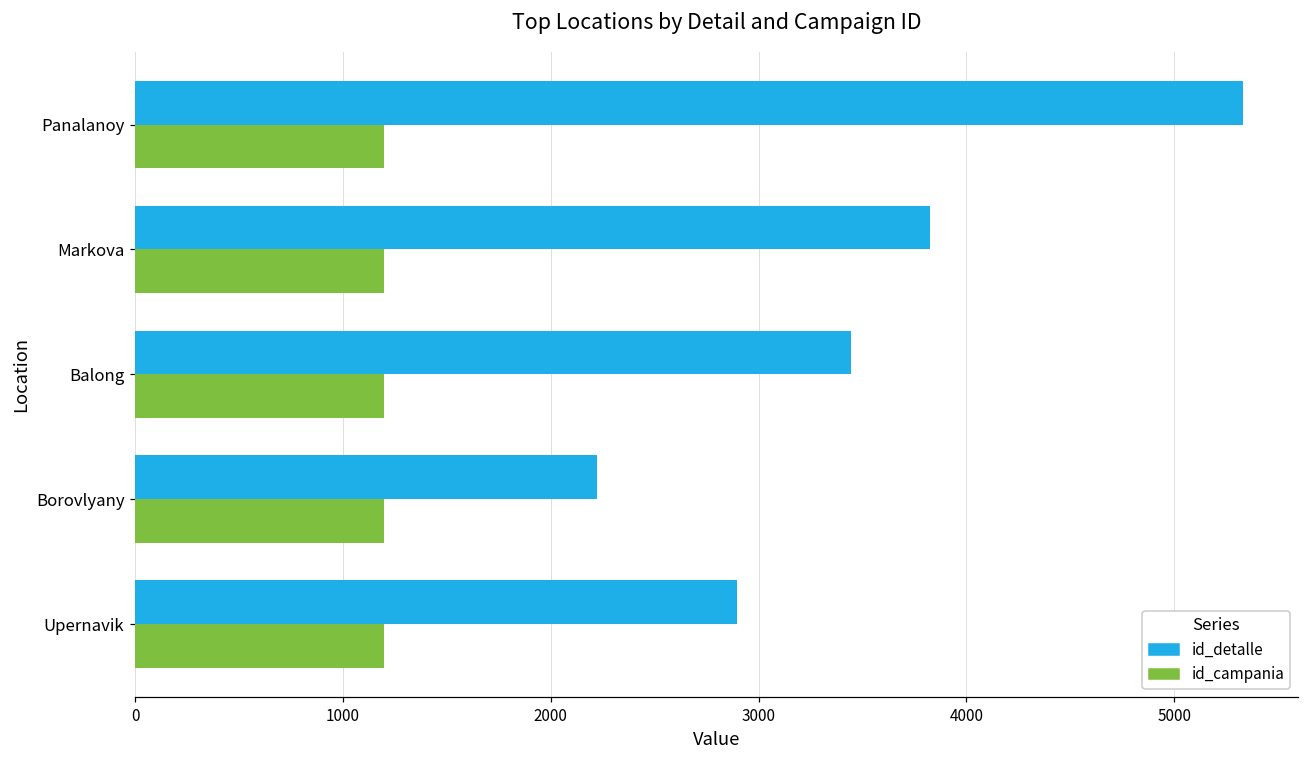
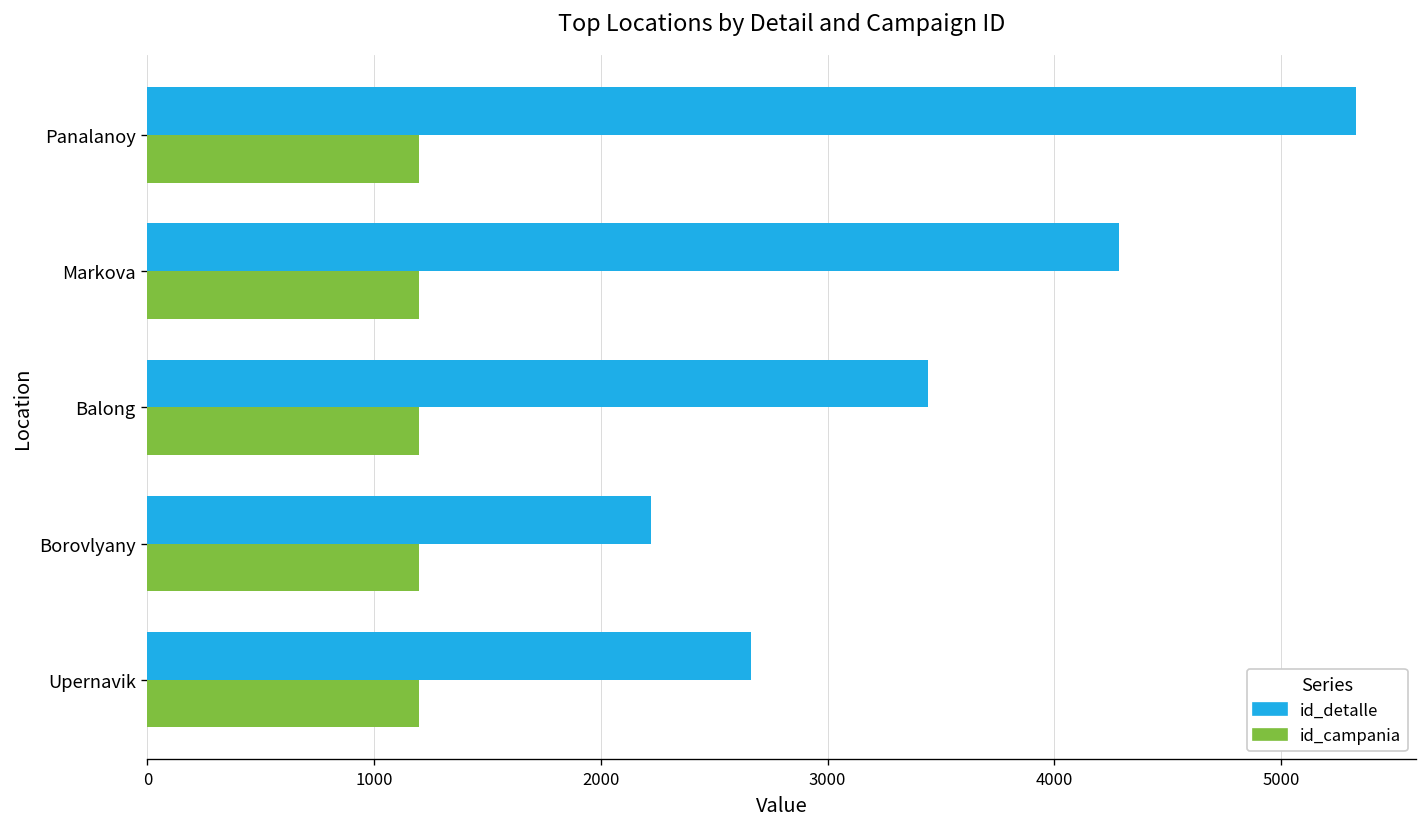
id_detalle, Markova: 3820 -> 4290
id_detalle, Upernavik: 2900 -> 2660
